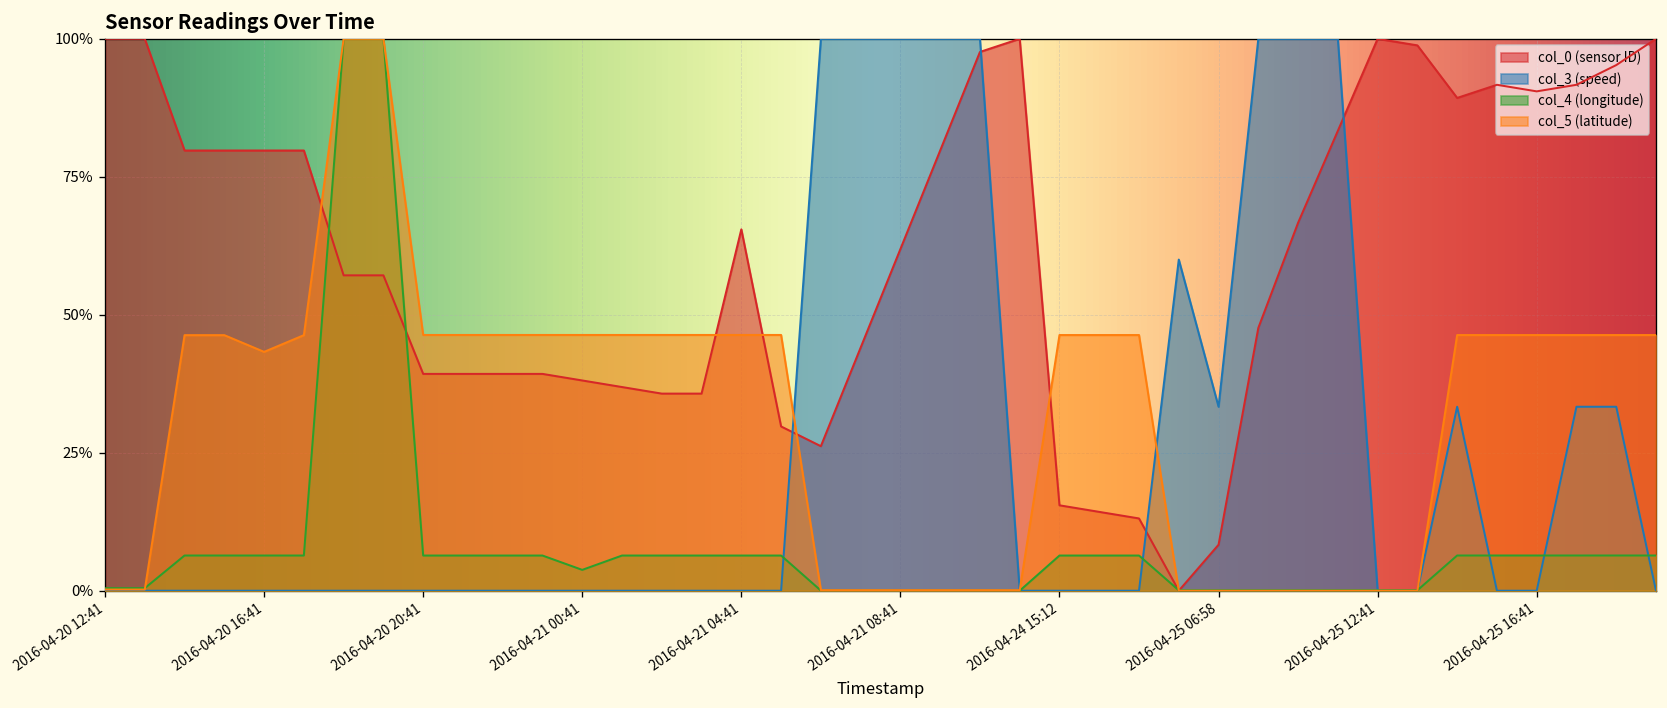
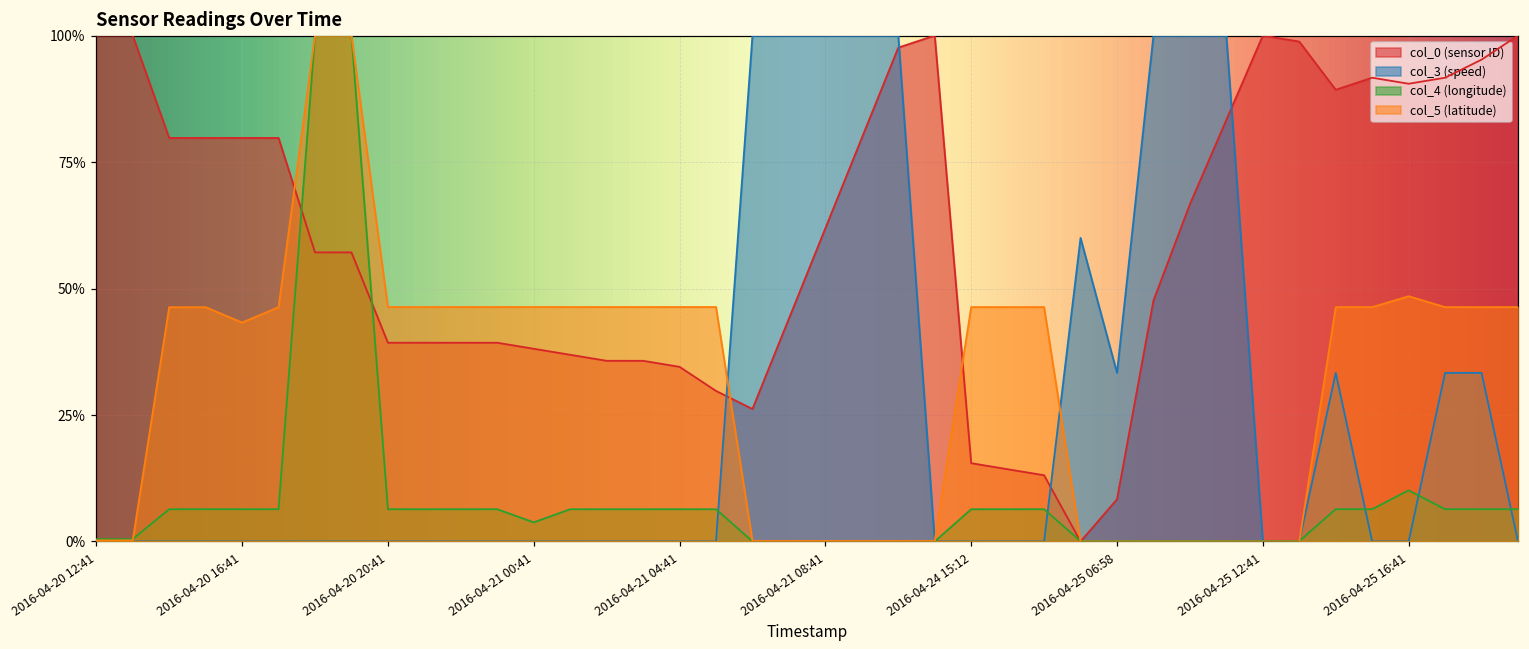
col_0 (sensor ID), 2016-04-21 04:41: 65% -> 35%
col_4 (longitude), 2016-04-25 16:41: 6% -> 10%
col_5 (latitude), 2016-04-25 16:41: 46% -> 48%
